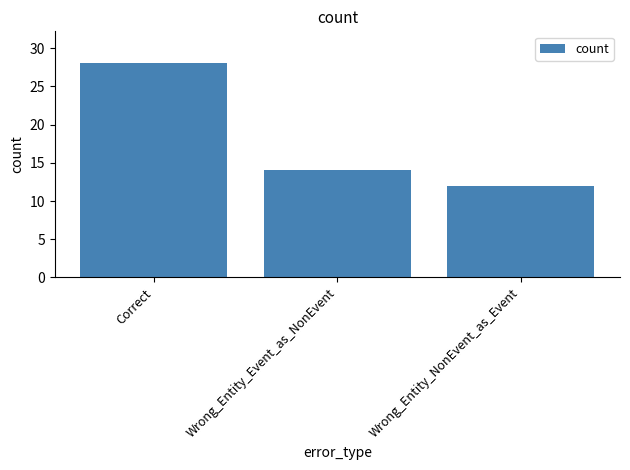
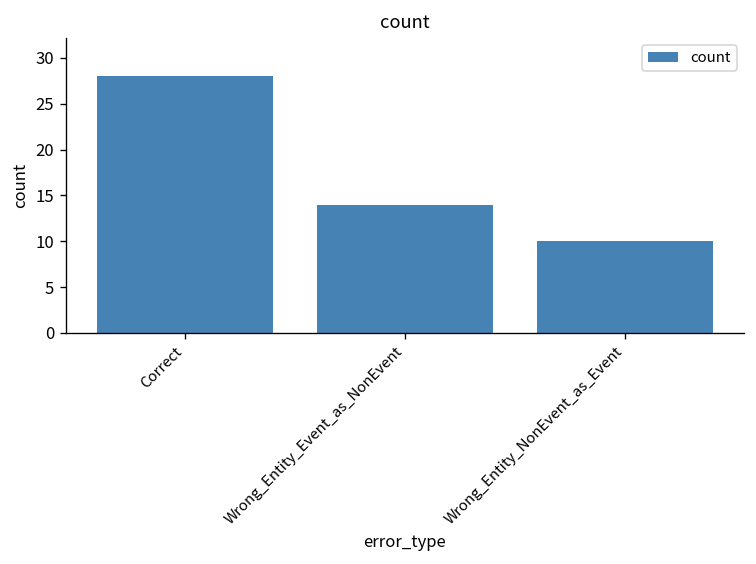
Wrong_Entity_NonEvent_as_Event: 12 -> 10
